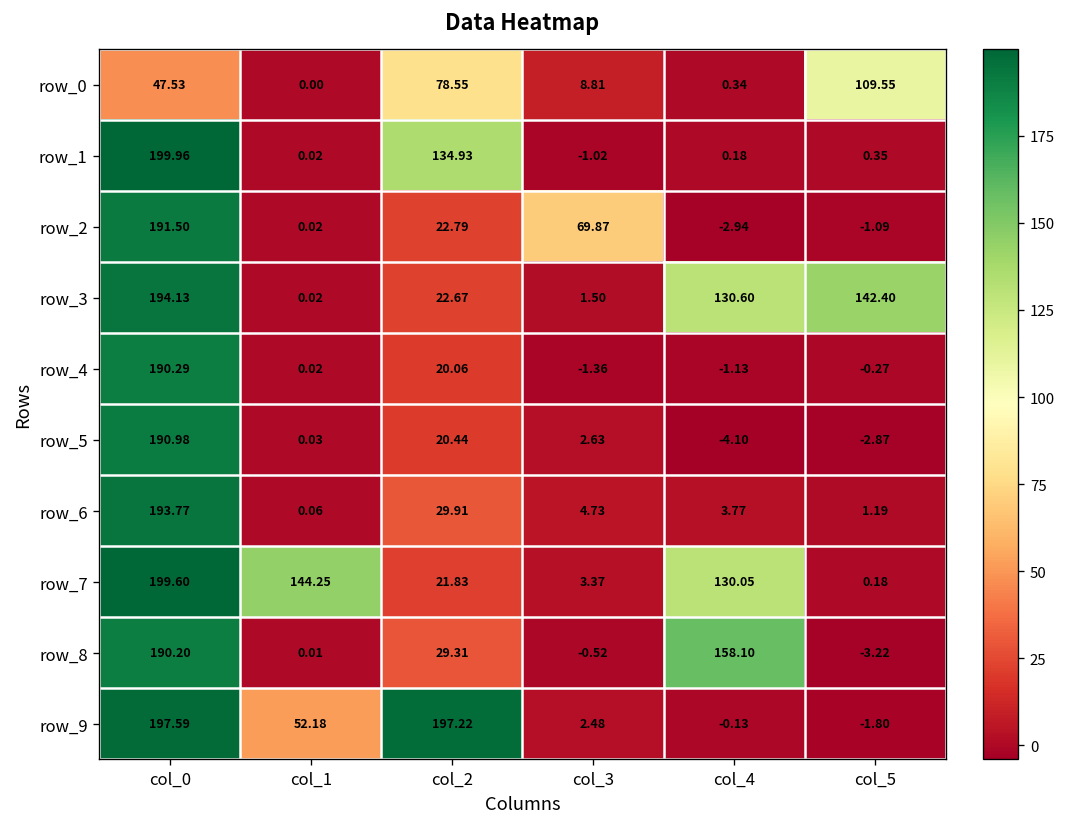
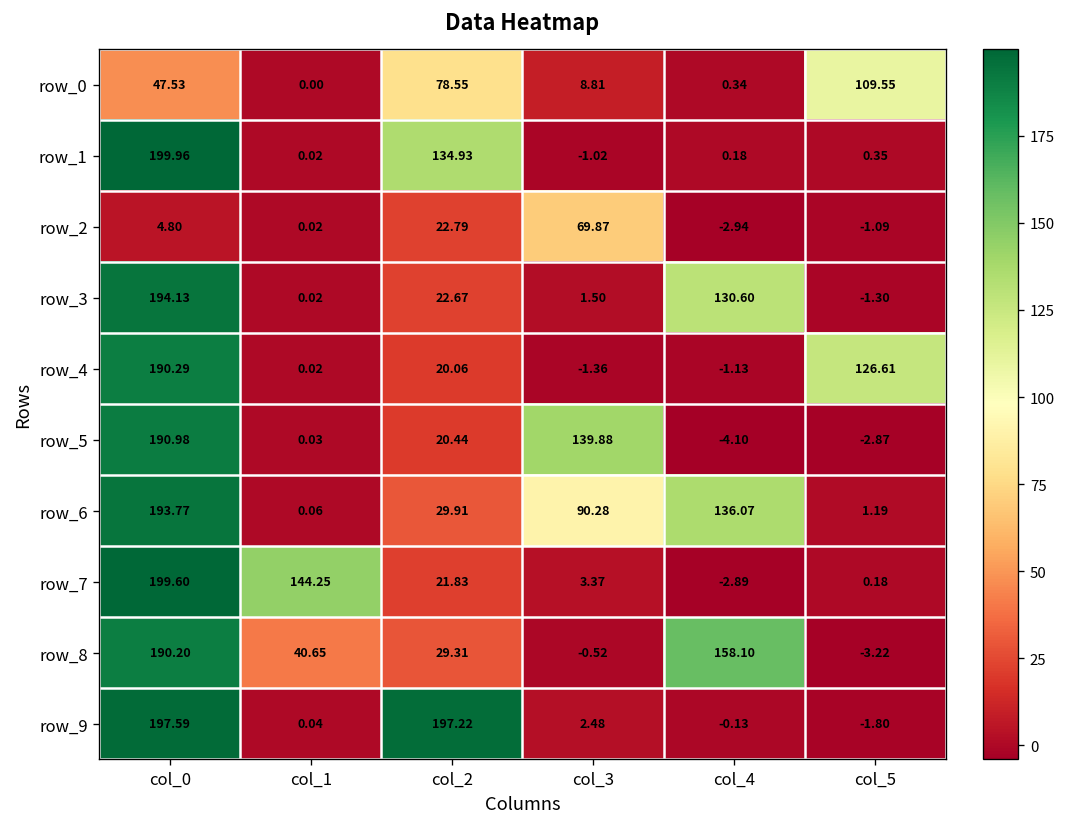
row_2, col_0: 191.50 -> 4.80
row_3, col_5: 142.40 -> -1.30
row_4, col_5: -0.27 -> 126.61
row_5, col_3: 2.63 -> 139.88
row_6, col_3: 4.73 -> 90.28
row_6, col_4: 3.77 -> 136.07
row_7, col_4: 130.05 -> -2.89
row_8, col_1: 0.01 -> 40.65
row_9, col_1: 52.18 -> 0.04
